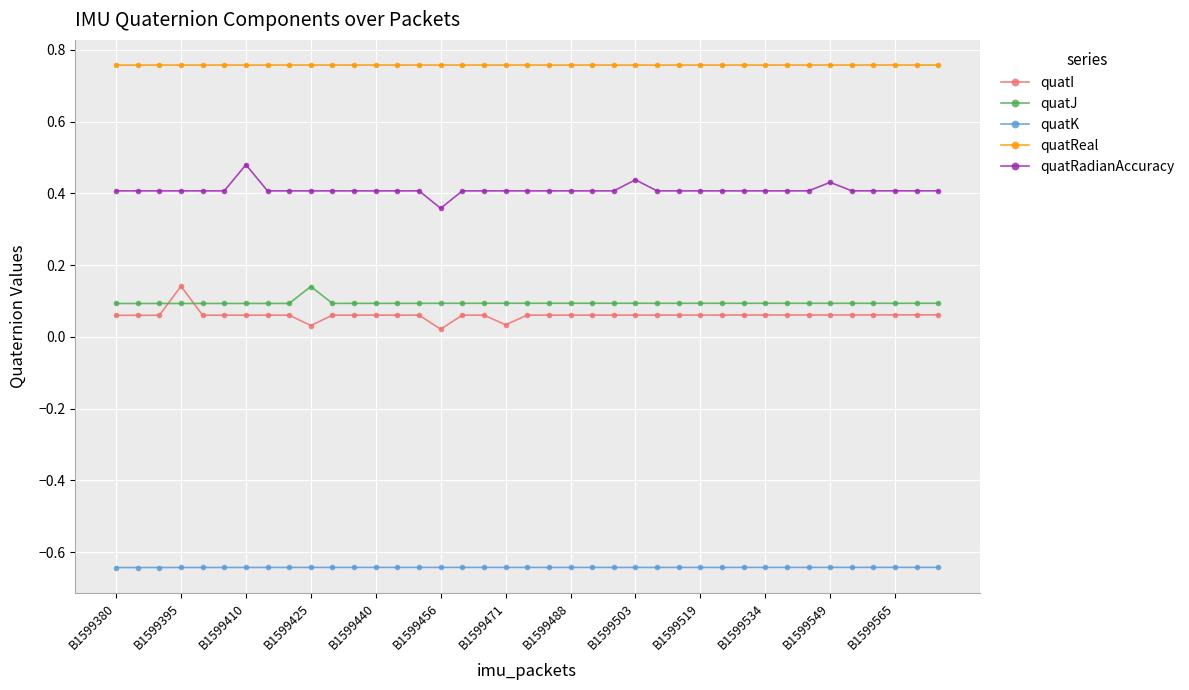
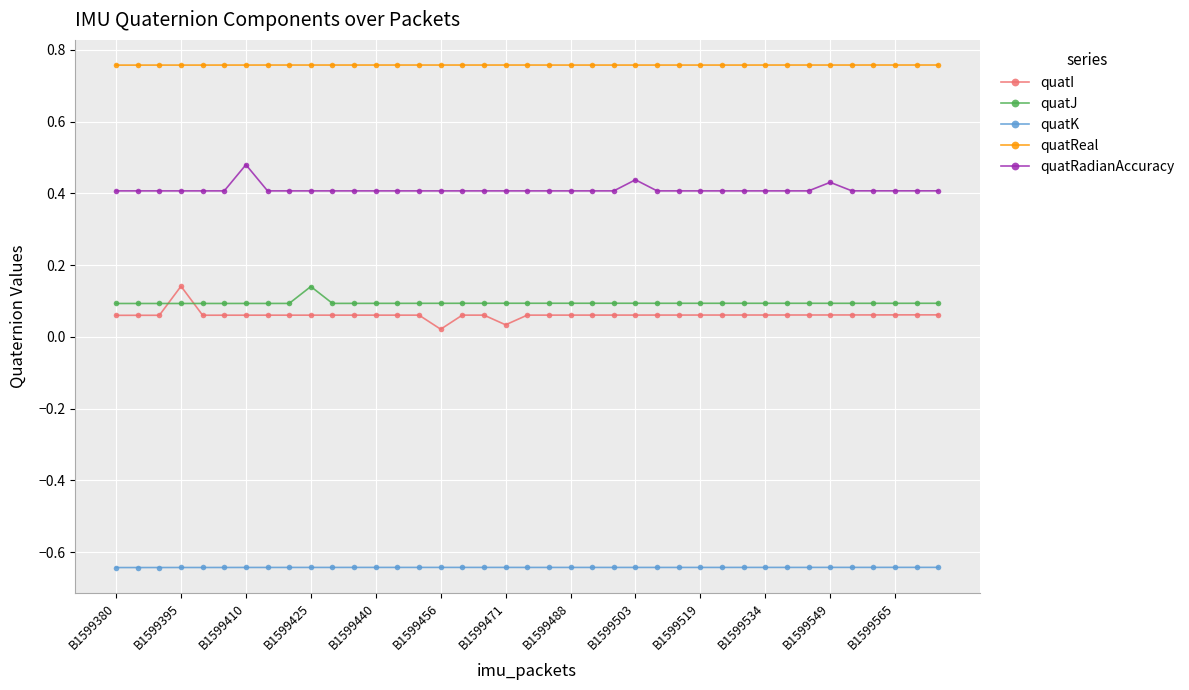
quatI, B1599425: 0.03 -> 0.06
quatRadianAccuracy, B1599456: 0.36 -> 0.41
